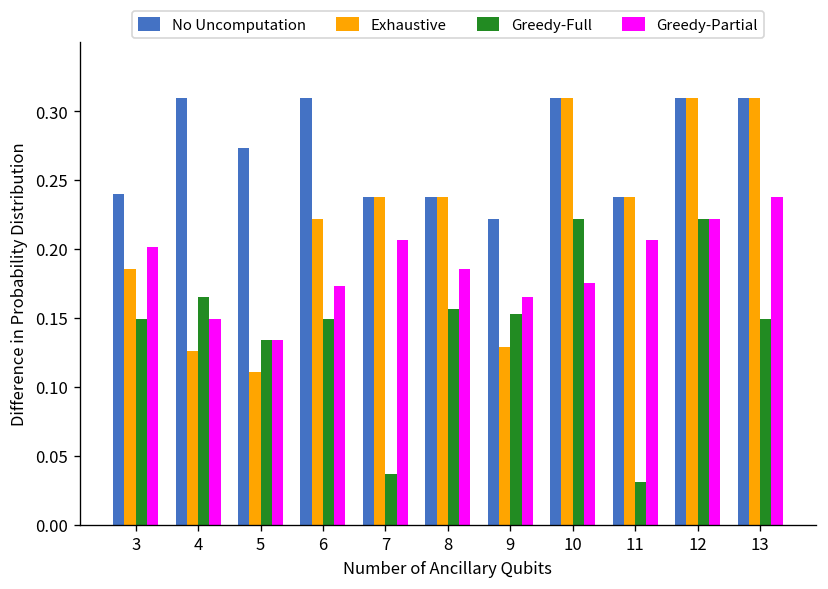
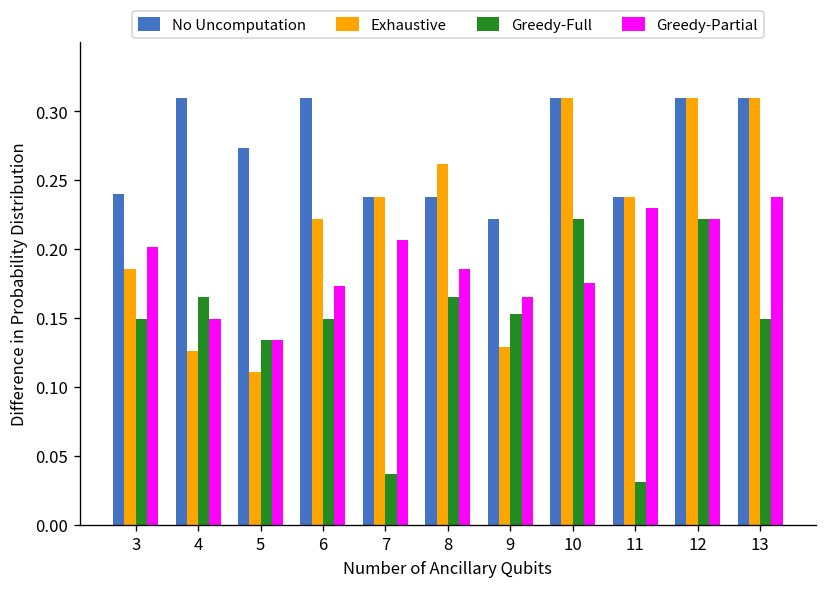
Exhaustive, 8: 0.238 -> 0.262
Greedy-Full, 8: 0.157 -> 0.165
Greedy-Partial, 11: 0.207 -> 0.230
